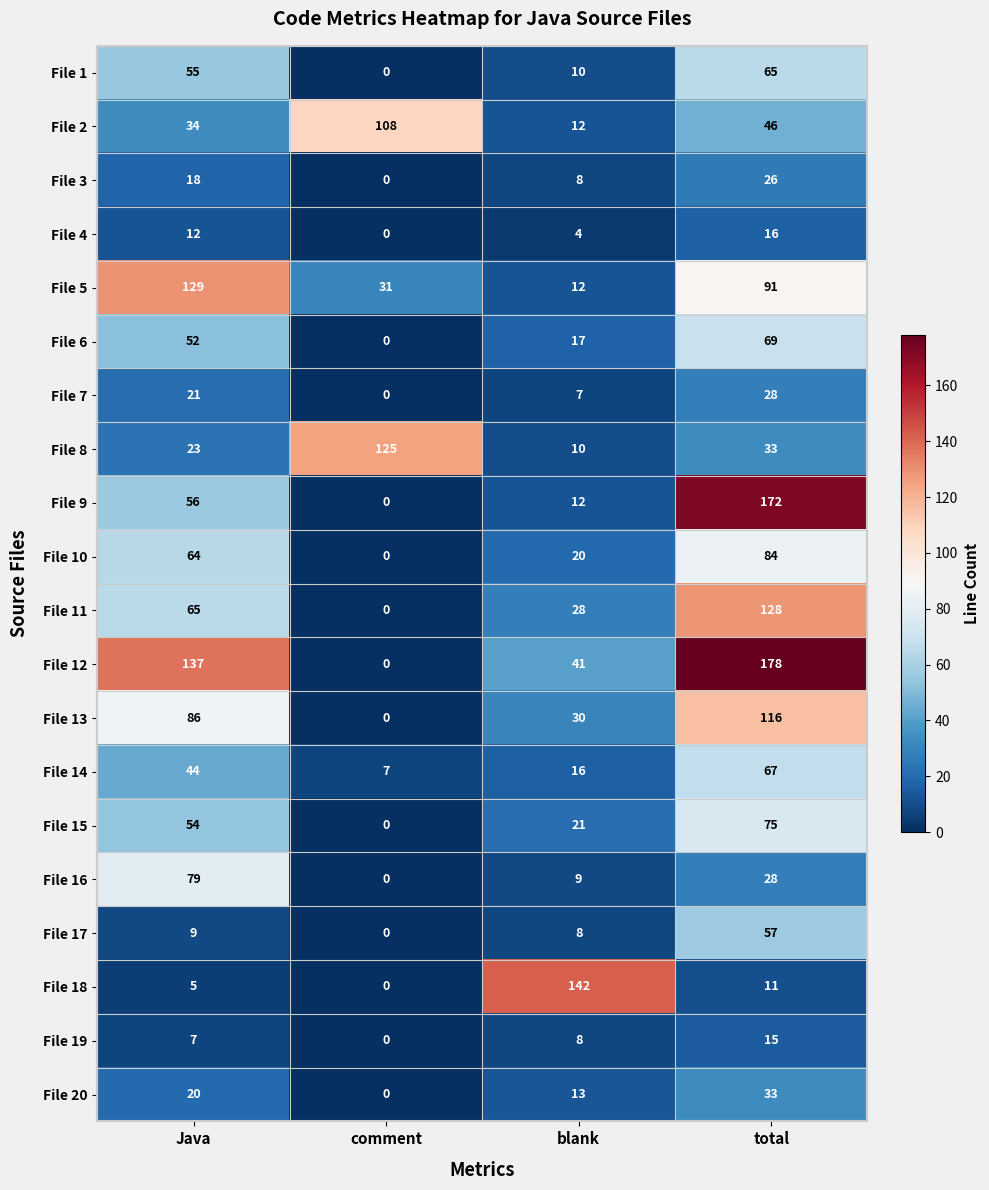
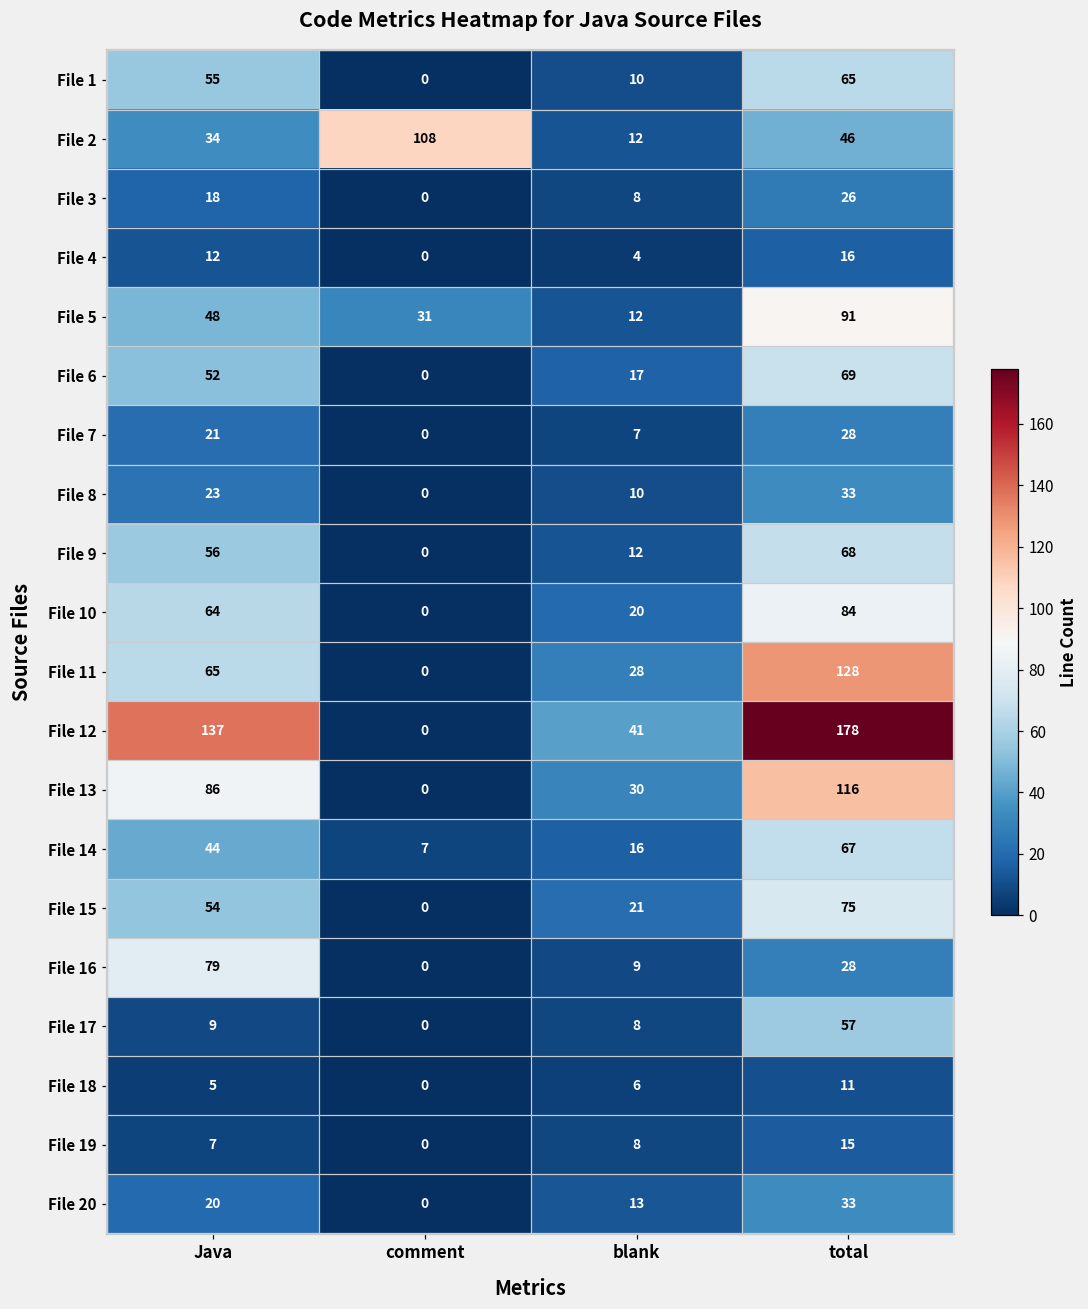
File 5, Java: 129 -> 48
File 8, comment: 125 -> 0
File 9, total: 172 -> 68
File 18, blank: 142 -> 6
